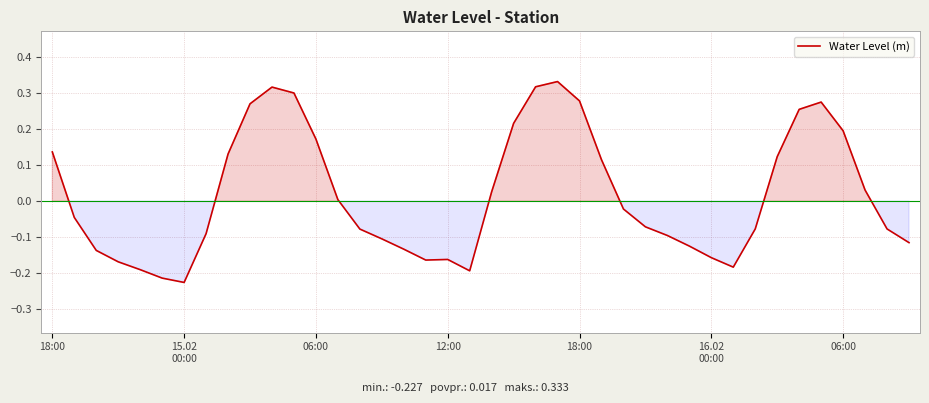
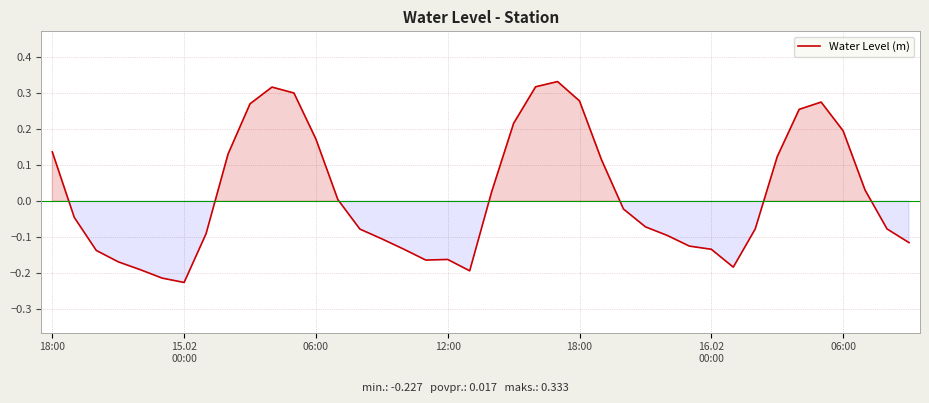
16.02 00:00: -0.16 -> -0.13
